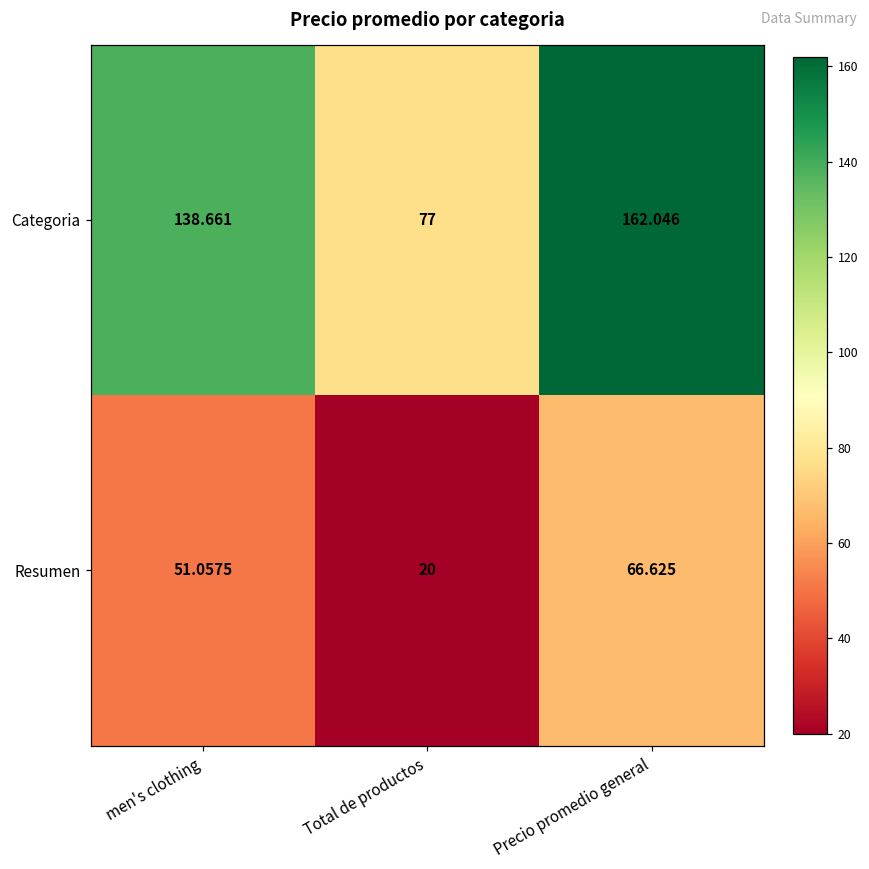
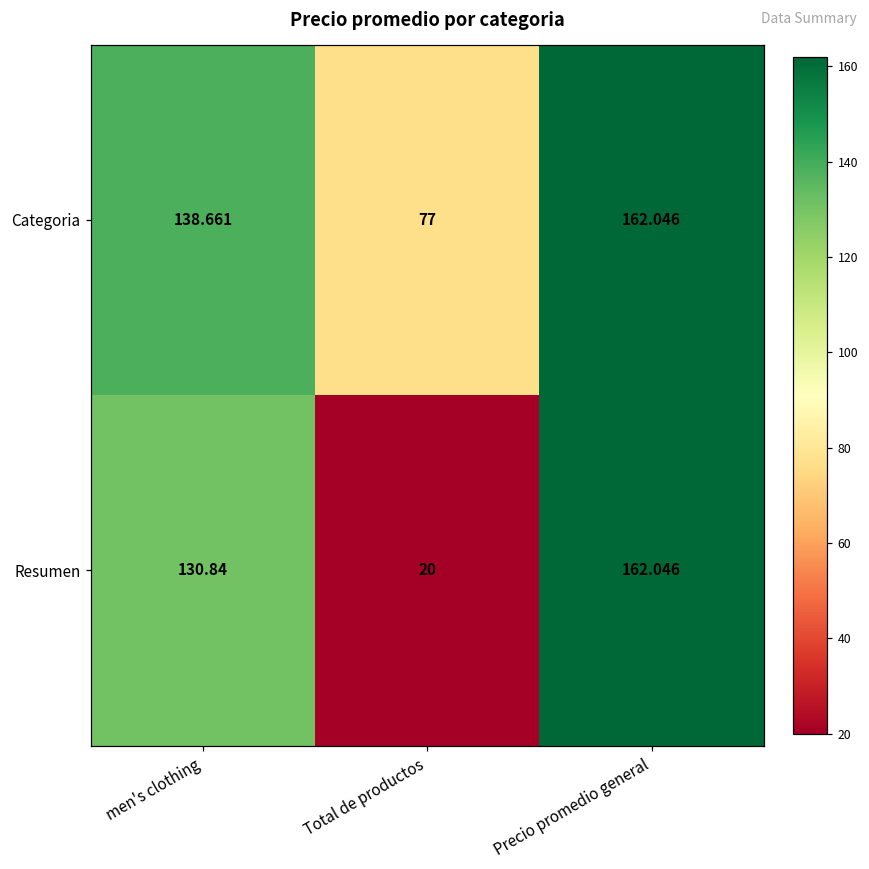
Resumen, men's clothing: 51.0575 -> 130.84
Resumen, Precio promedio general: 66.625 -> 162.046
